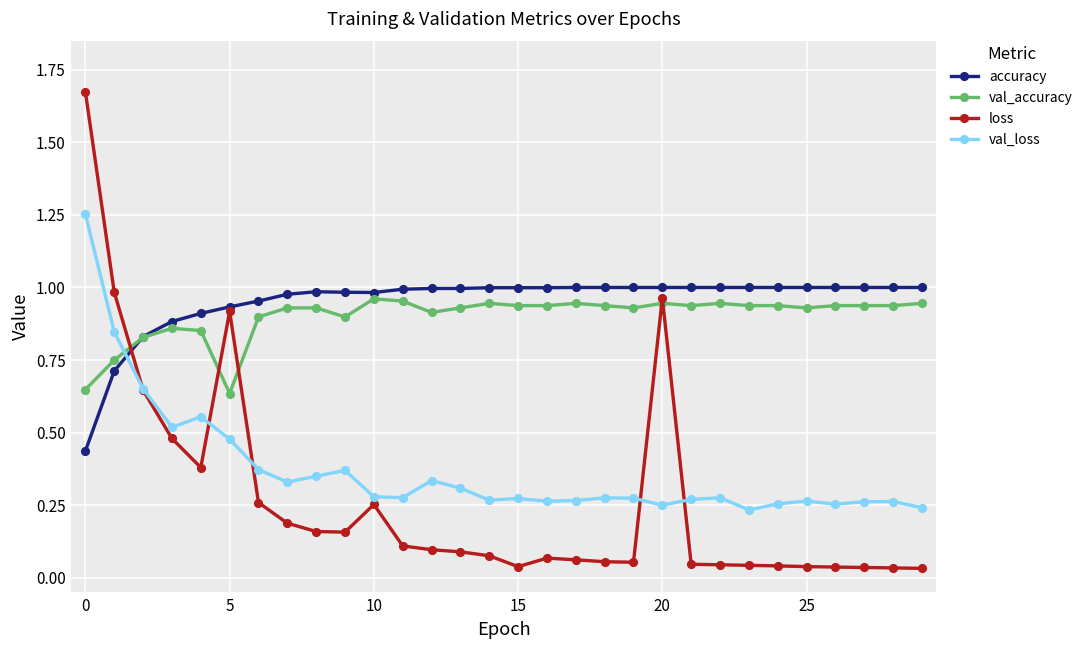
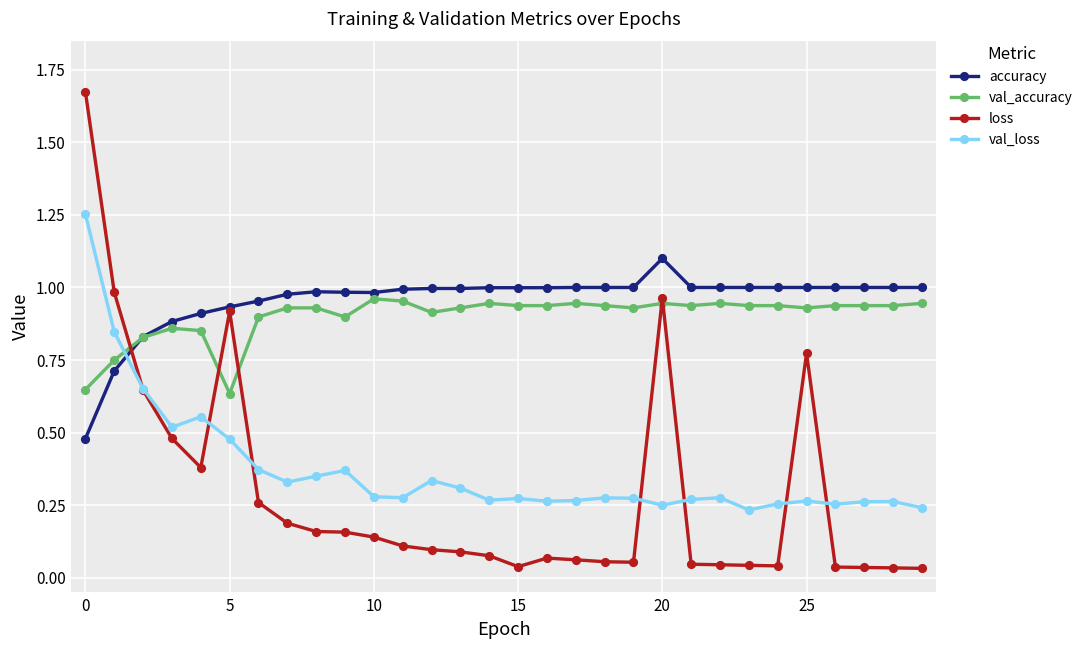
accuracy, 0: 0.44 -> 0.48
loss, 10: 0.25 -> 0.14
accuracy, 20: 1.0 -> 1.1
loss, 25: 0.04 -> 0.77
